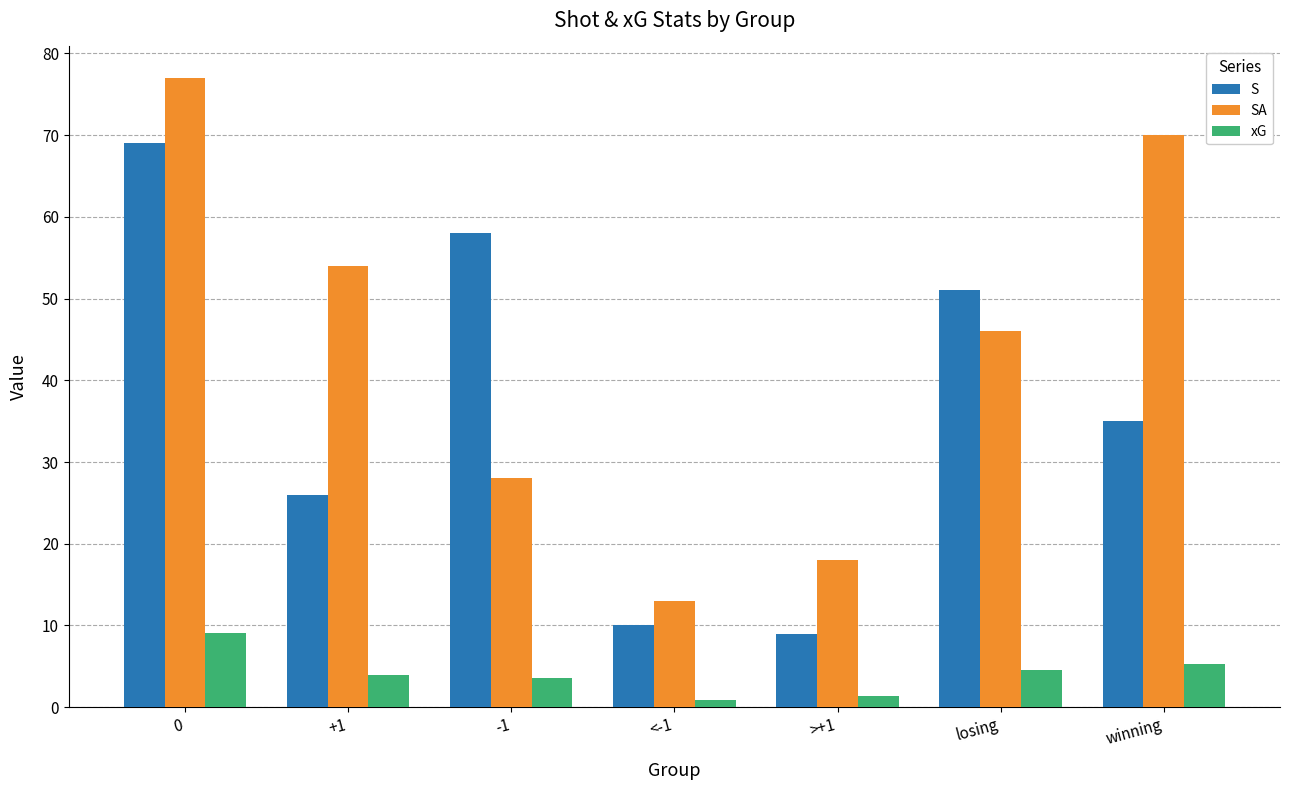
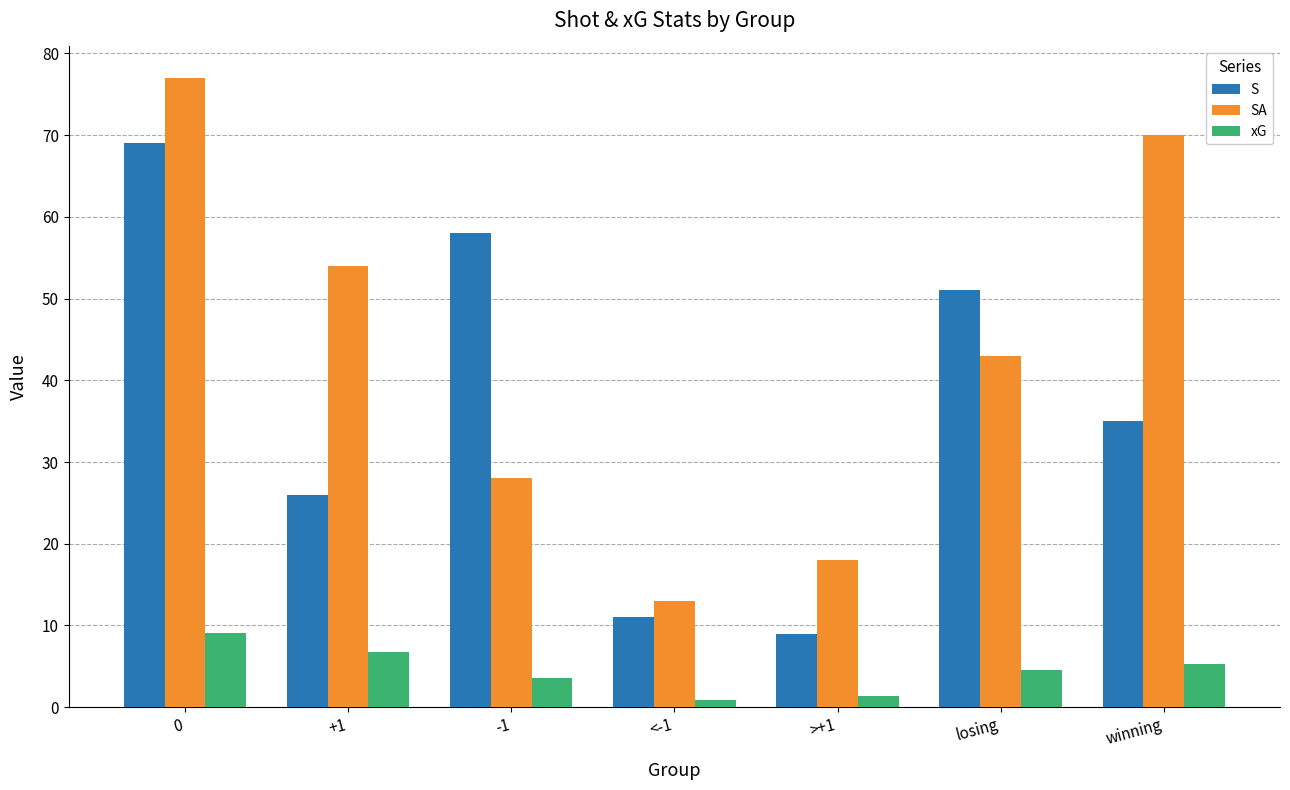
xG, +1: 4 -> 7
S, <-1: 10 -> 11
SA, losing: 46 -> 43
